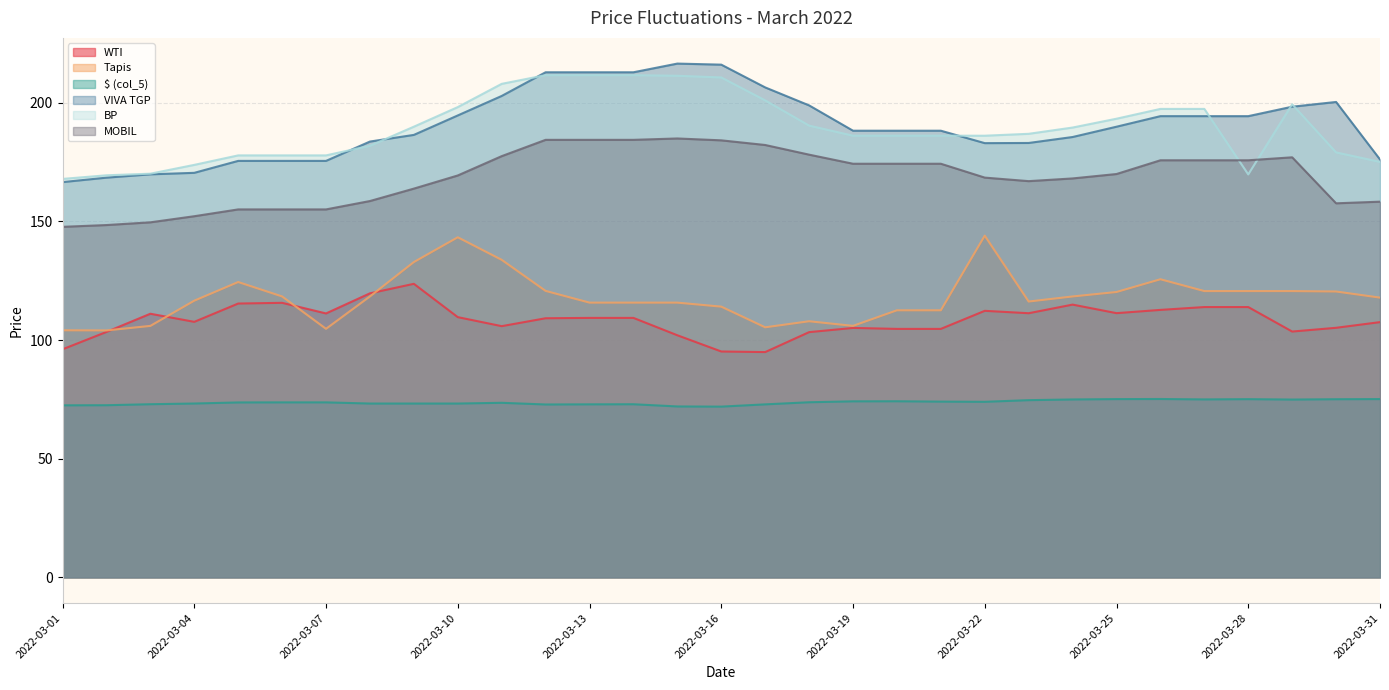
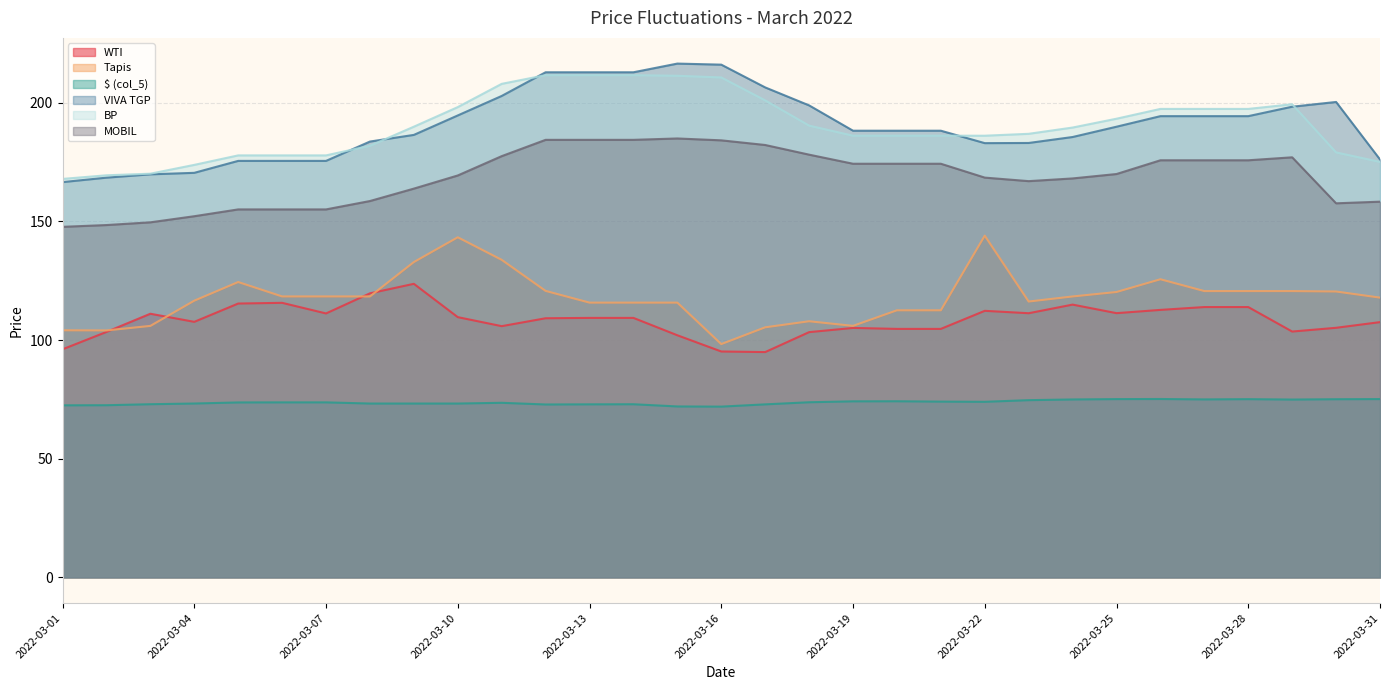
Tapis, 2022-03-07: 105 -> 118
Tapis, 2022-03-16: 114 -> 98
BP, 2022-03-28: 170 -> 197
